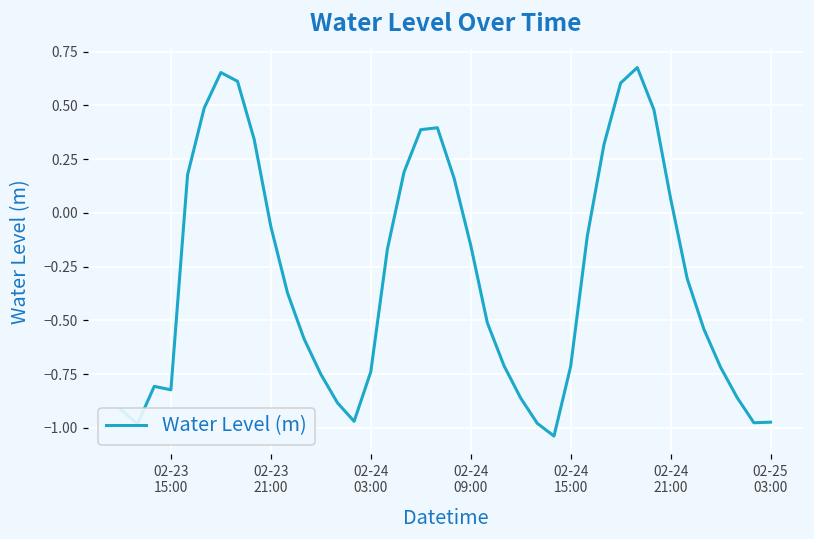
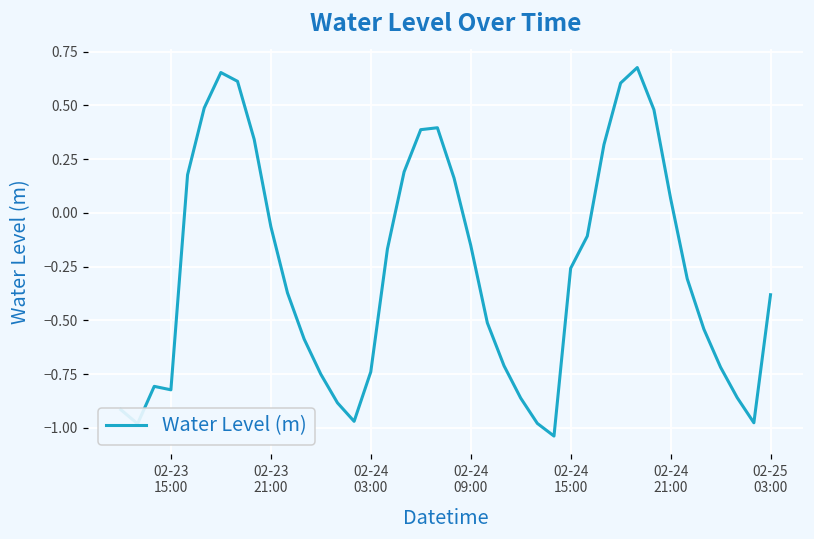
02-24 15:00: -0.71 -> -0.26
02-25 03:00: -0.97 -> -0.38
